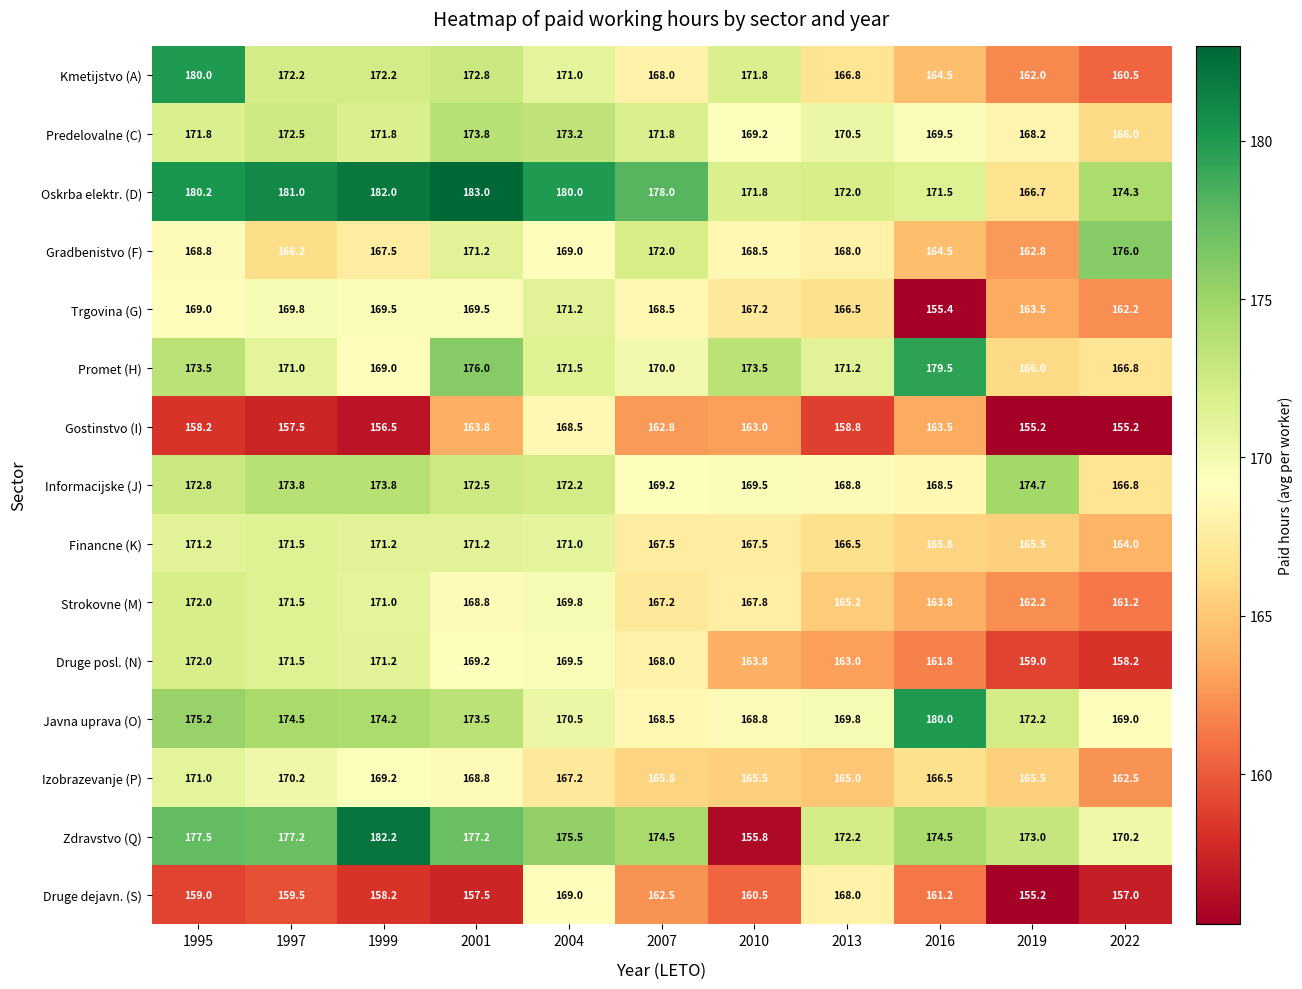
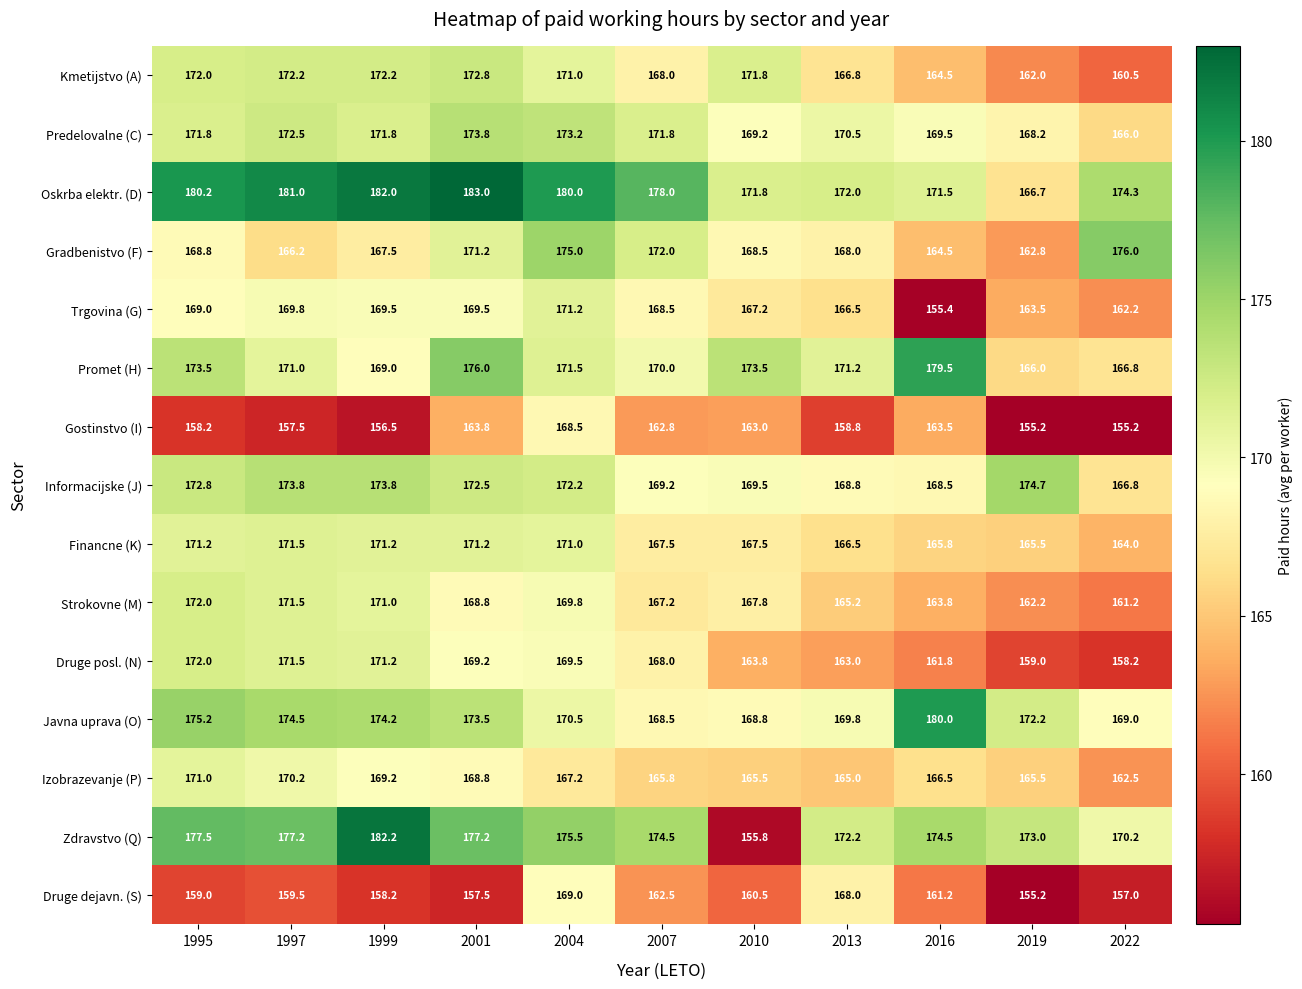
Kmetijstvo (A), 1995: 180.0 -> 172.0
Gradbenistvo (F), 2004: 169.0 -> 175.0
